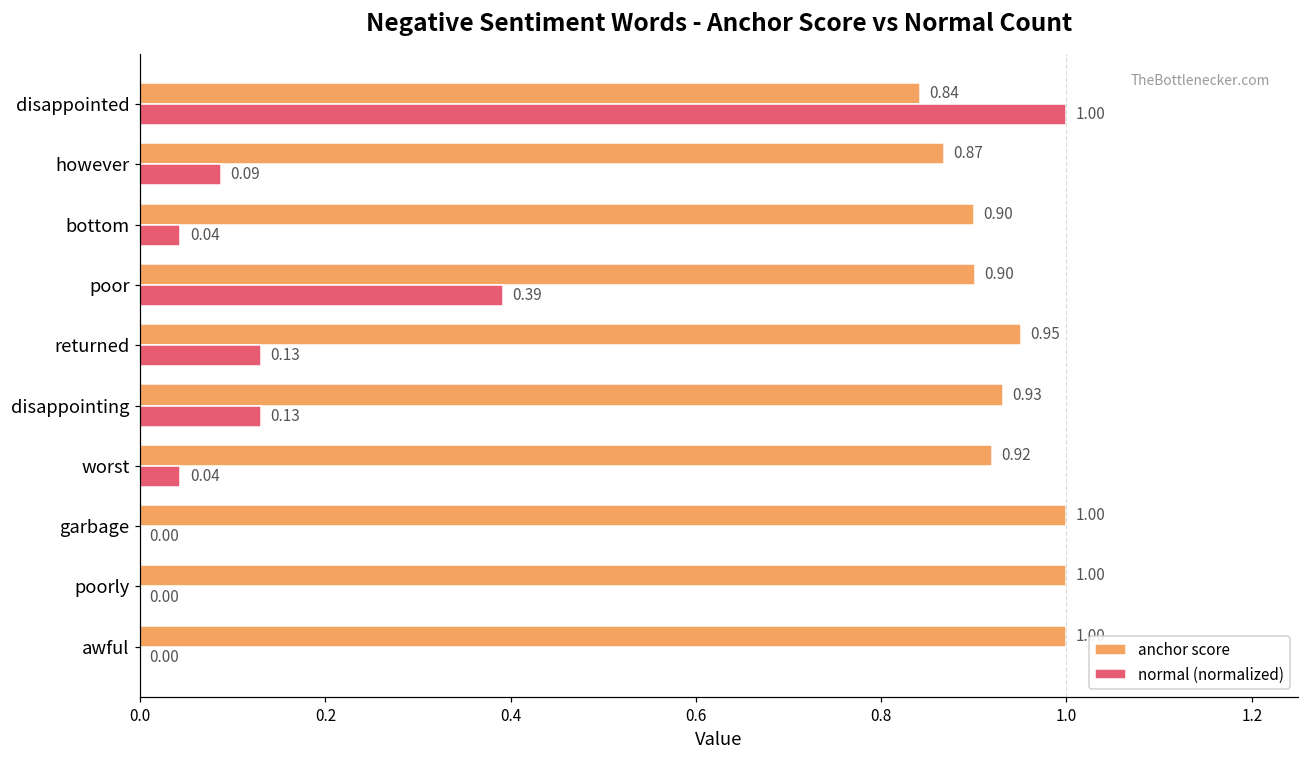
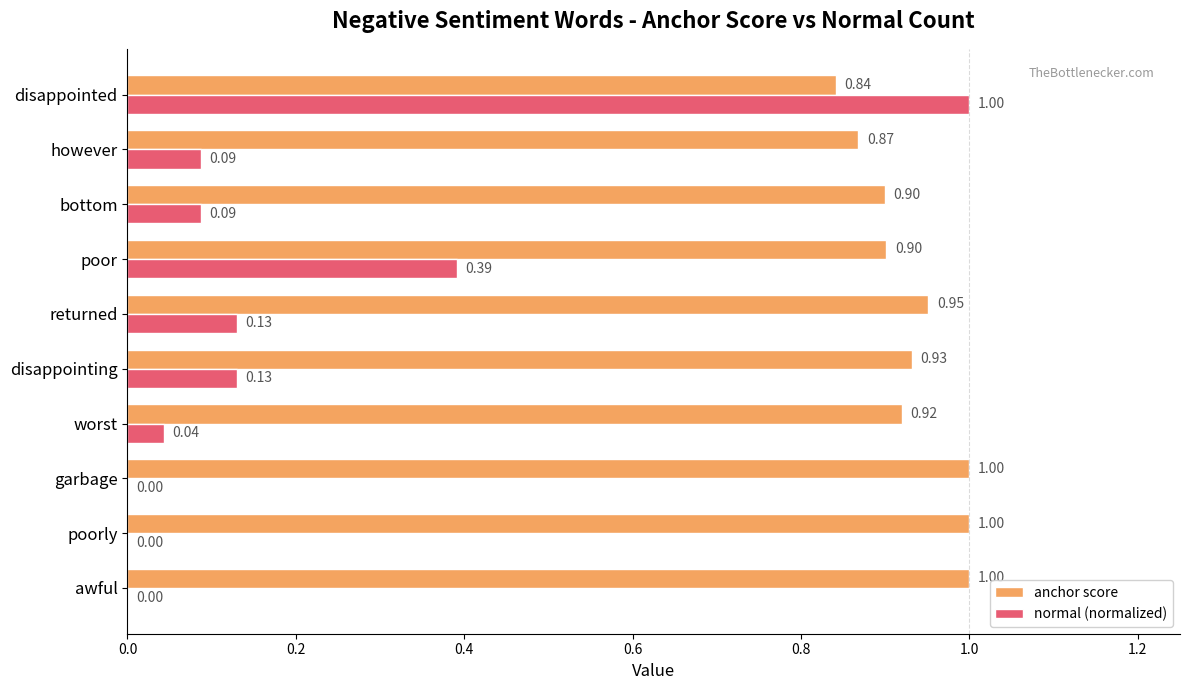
normal (normalized), bottom: 0.04 -> 0.09
